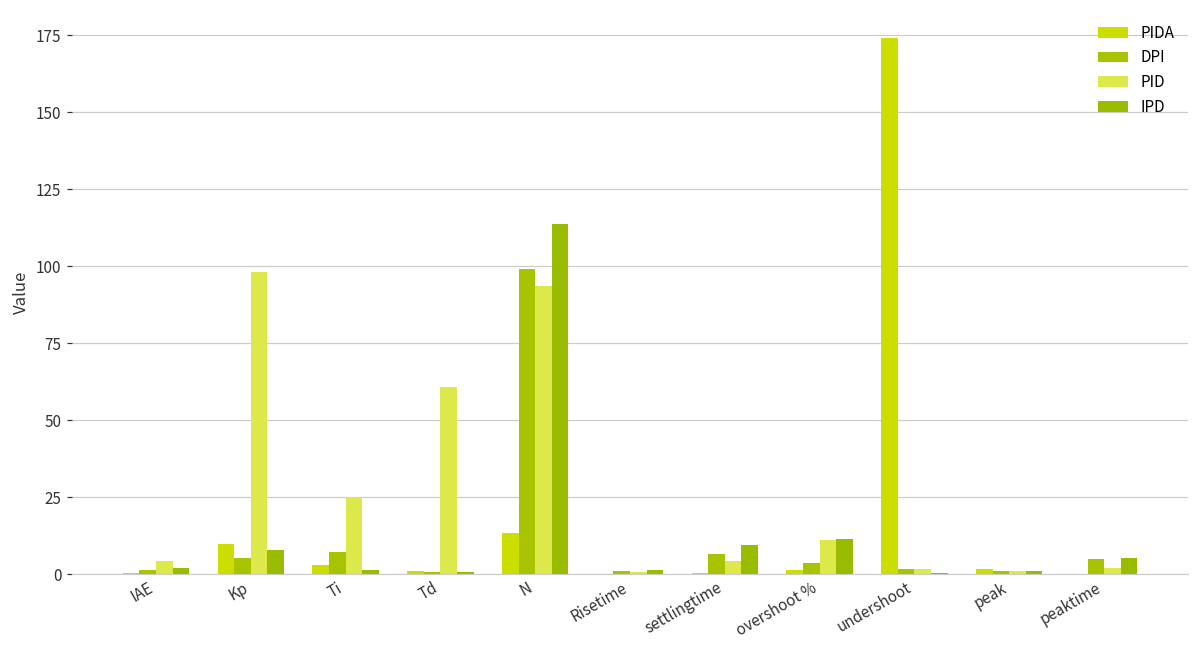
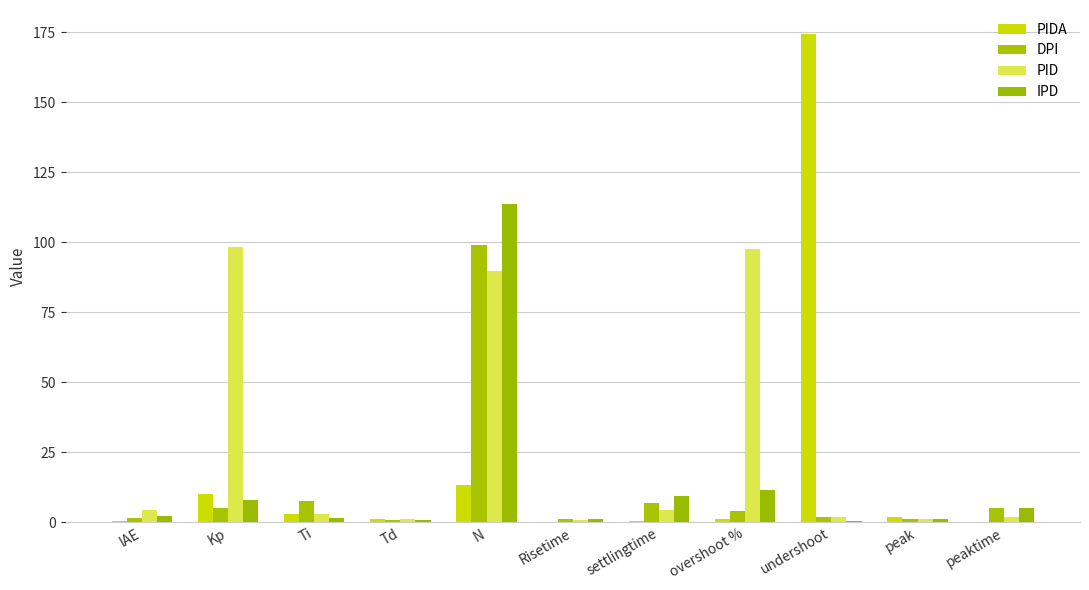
PID, Ti: 25 -> 3
PID, Td: 61 -> 1
PID, N: 94 -> 89
PID, overshoot %: 11 -> 98
